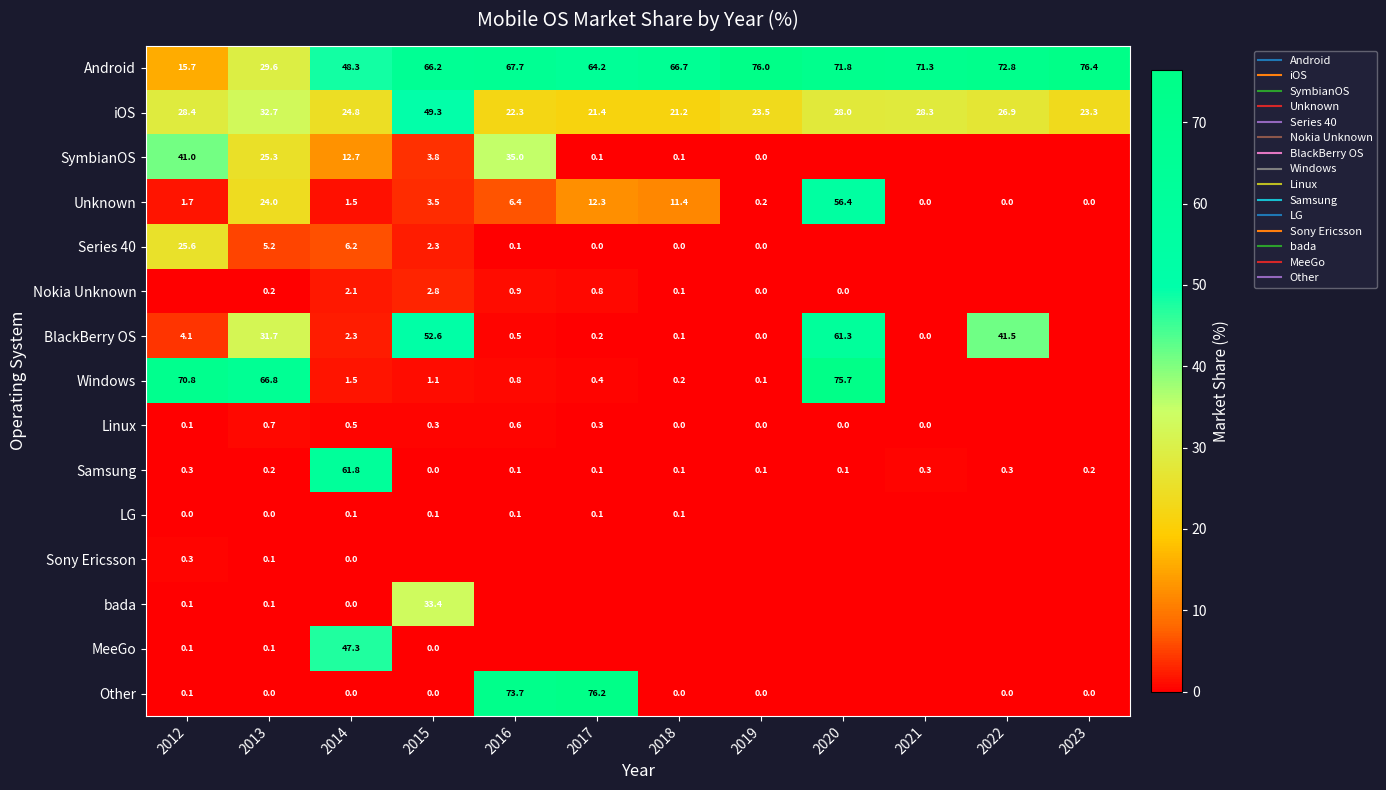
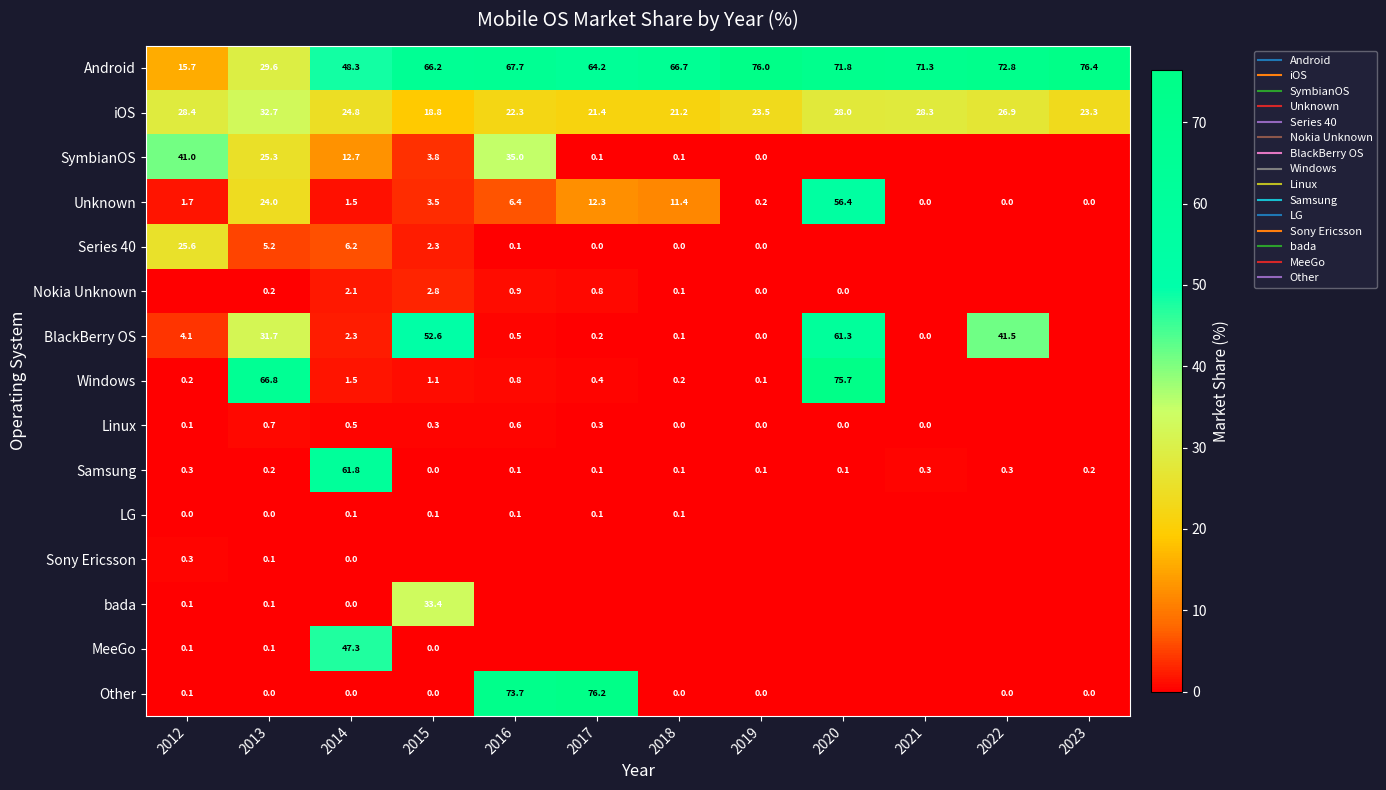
iOS, 2015: 49.3 -> 18.8
Windows, 2012: 70.8 -> 0.2
